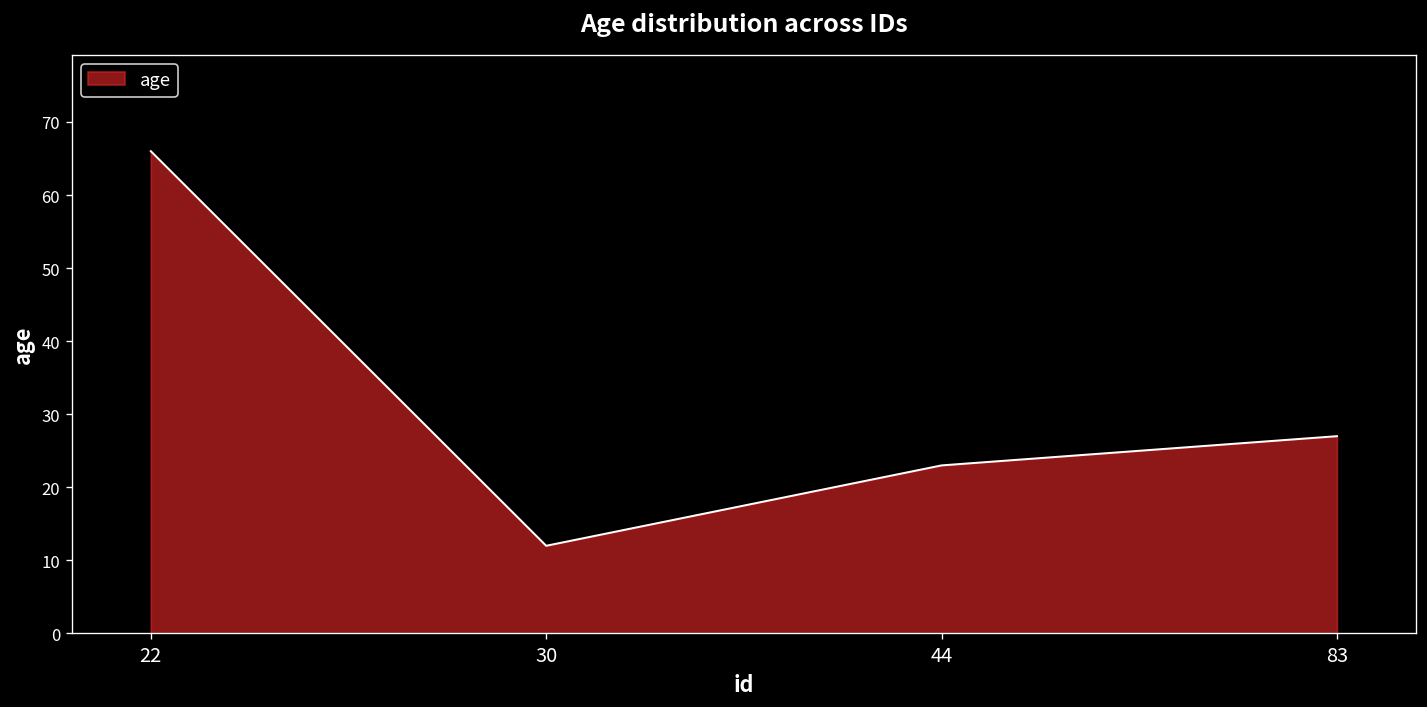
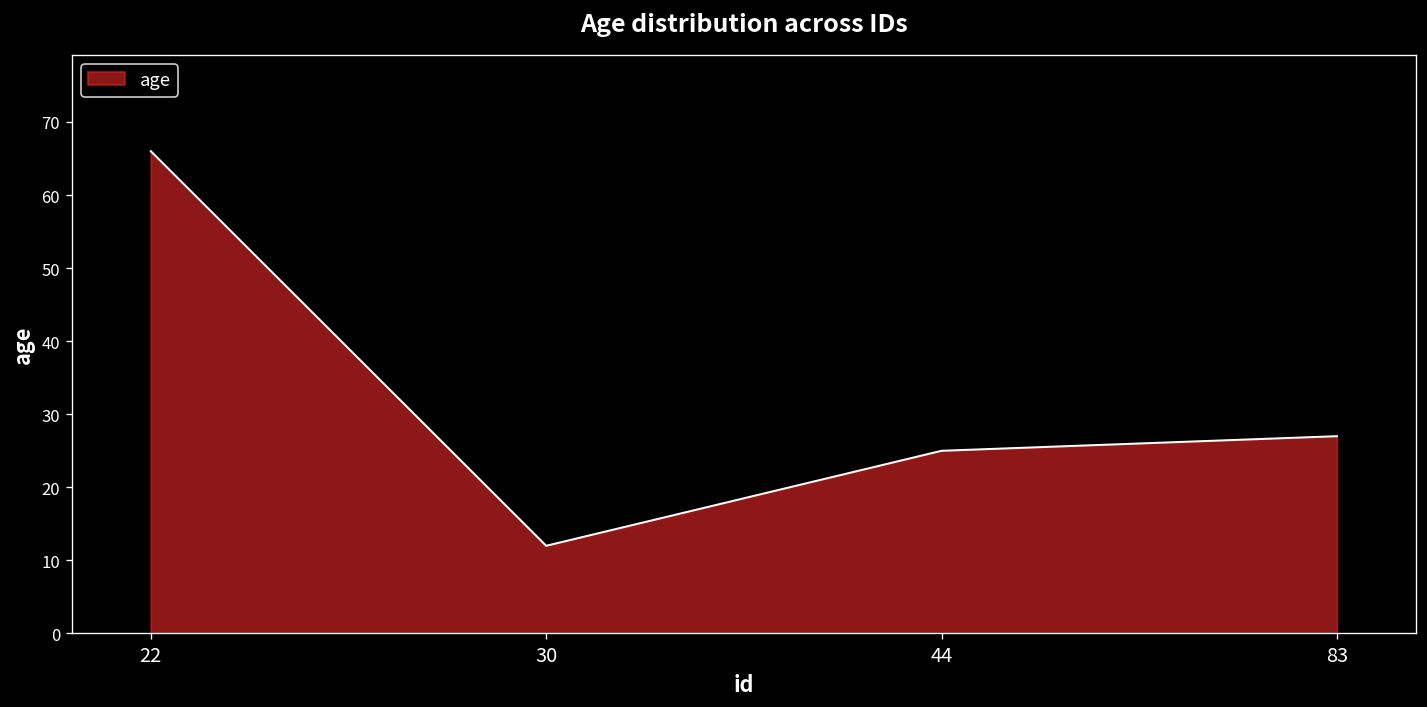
44: 23 -> 25
